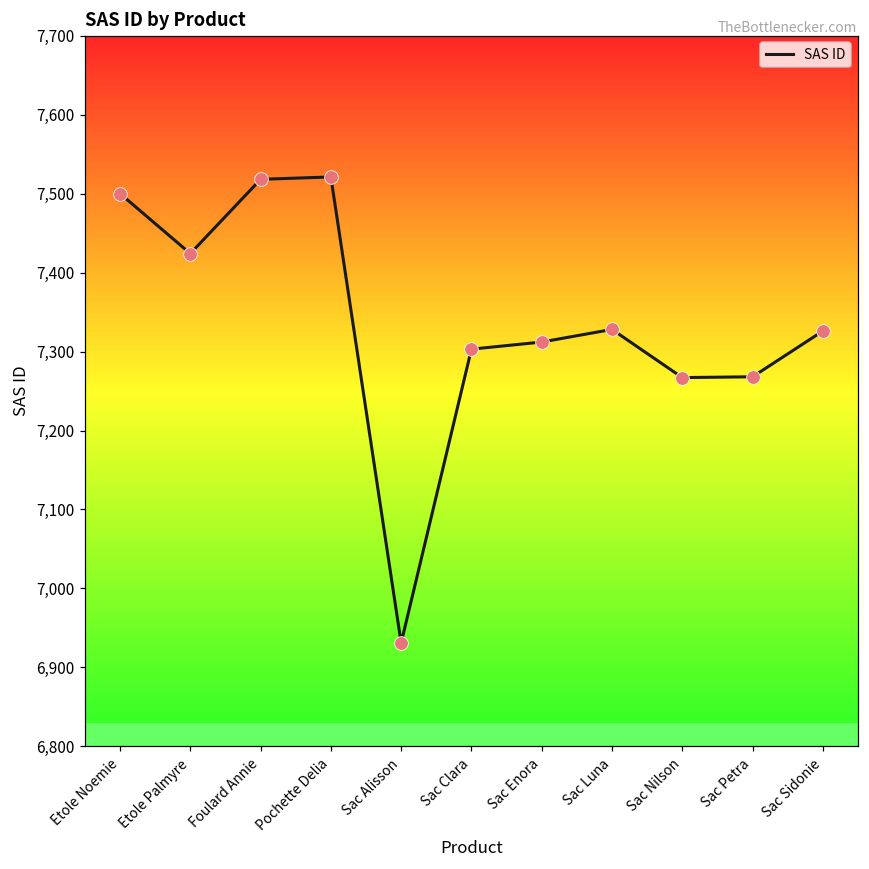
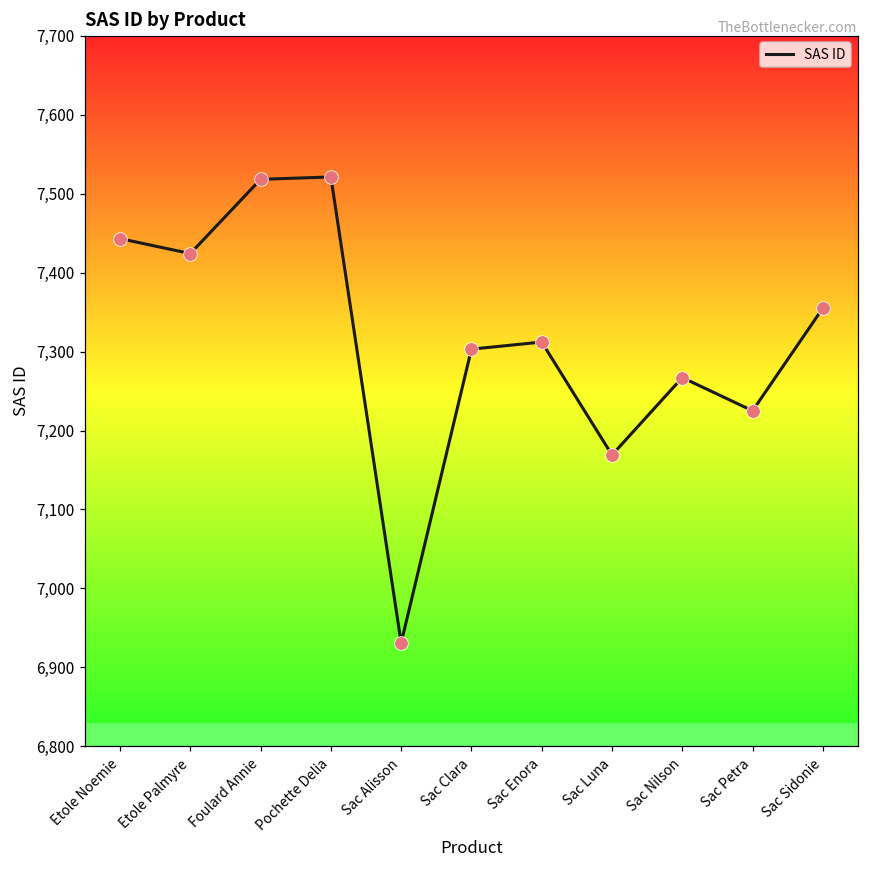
Etole Noemie: 7,500 -> 7,440
Sac Luna: 7,330 -> 7,170
Sac Petra: 7,270 -> 7,230
Sac Sidonie: 7,330 -> 7,360
